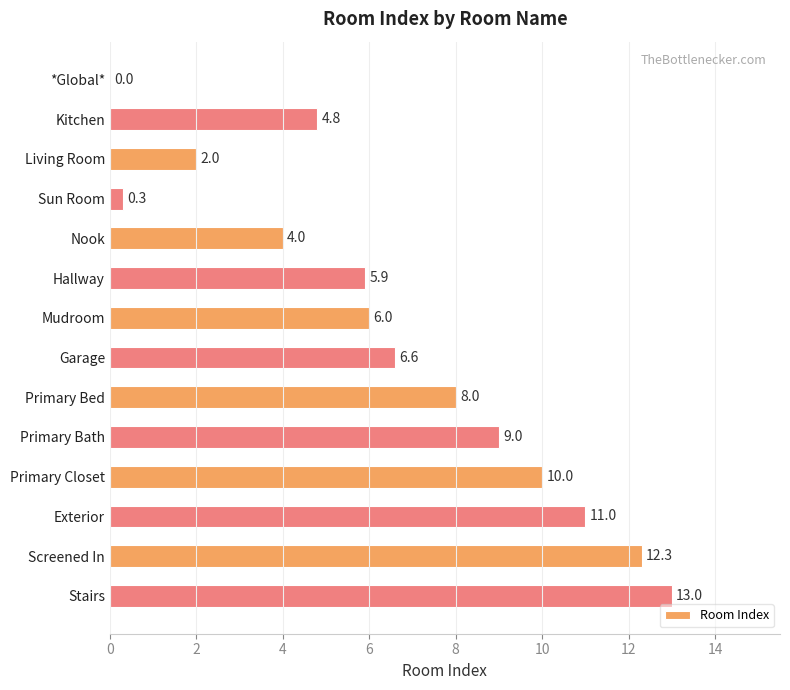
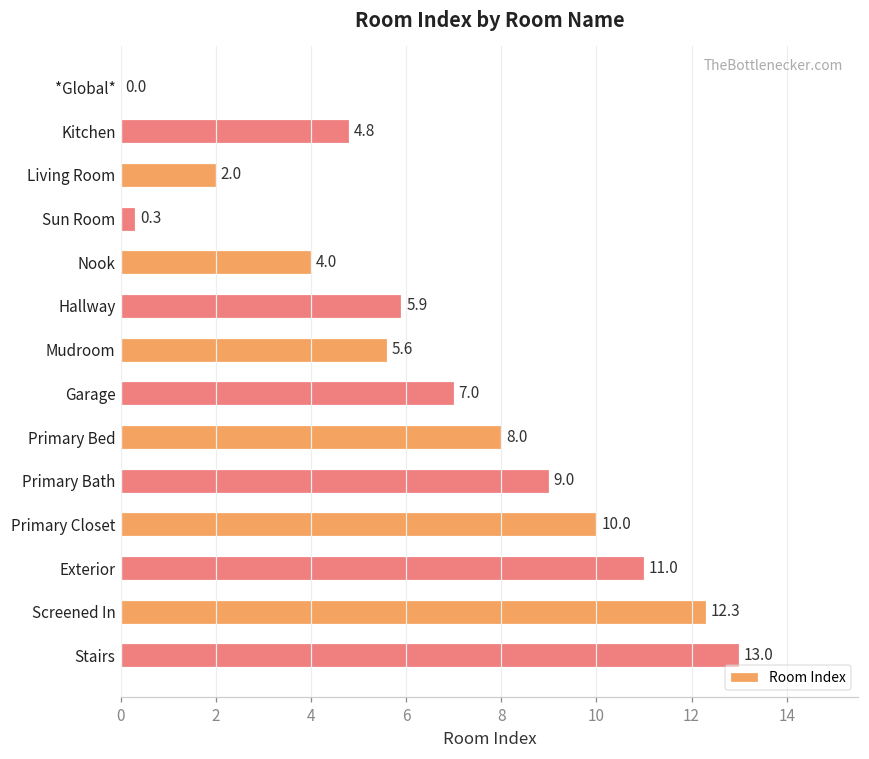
Mudroom: 6.0 -> 5.6
Garage: 6.6 -> 7.0
